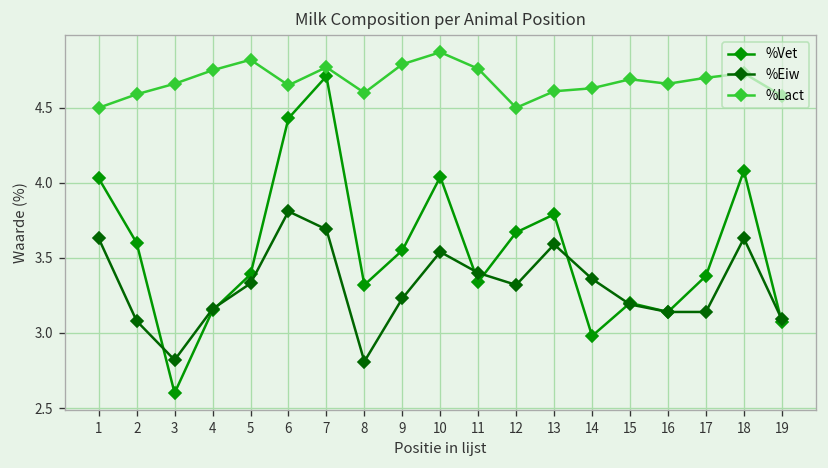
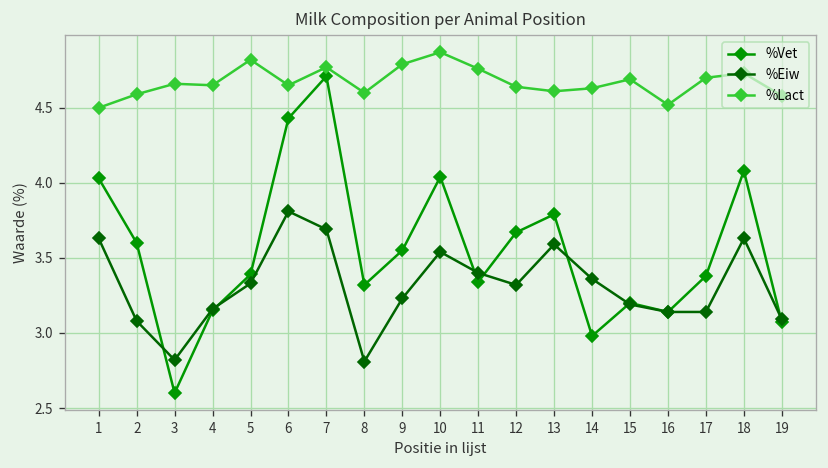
%Lact, 4: 4.75 -> 4.65
%Lact, 12: 4.50 -> 4.64
%Lact, 16: 4.66 -> 4.52
